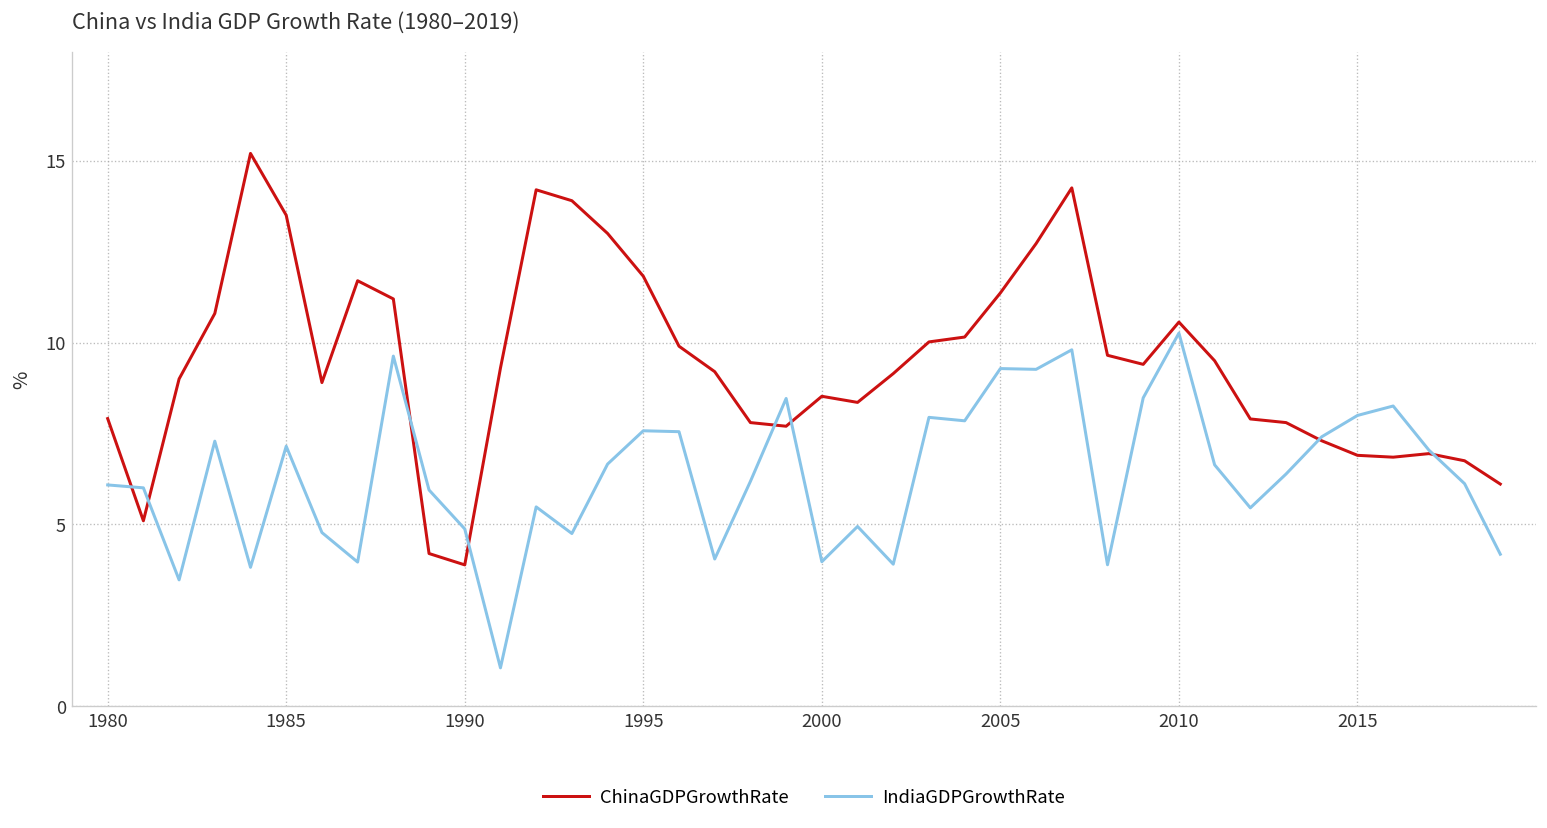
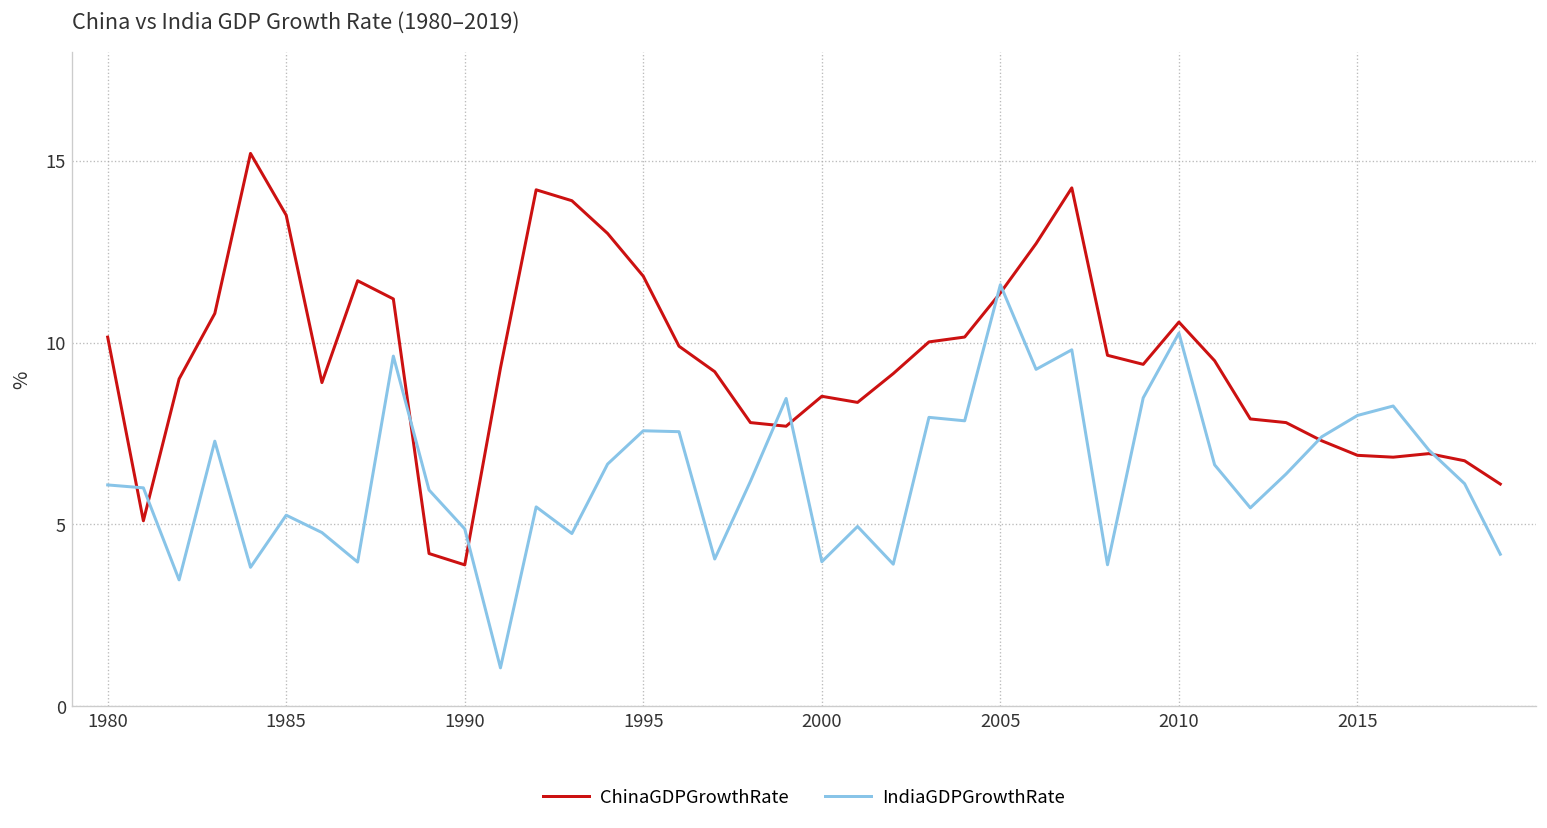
ChinaGDPGrowthRate, 1980: 7.9 -> 10.2
IndiaGDPGrowthRate, 1985: 7.2 -> 5.3
IndiaGDPGrowthRate, 2005: 9.3 -> 11.6
